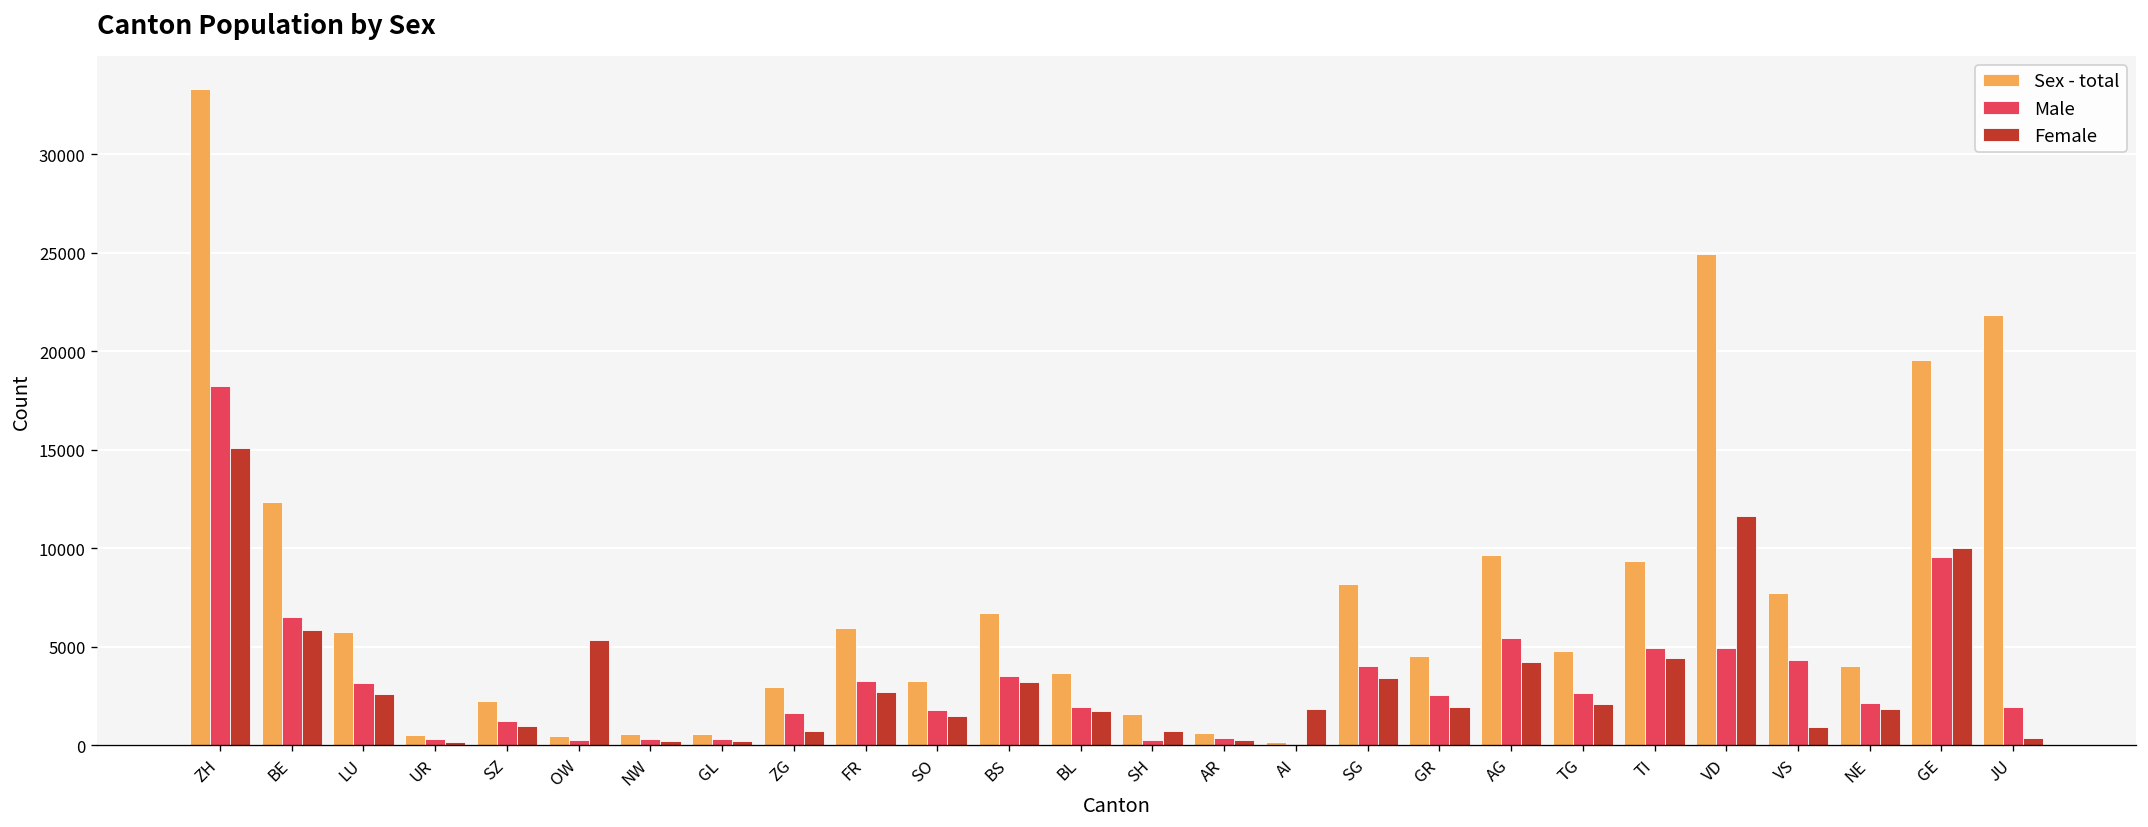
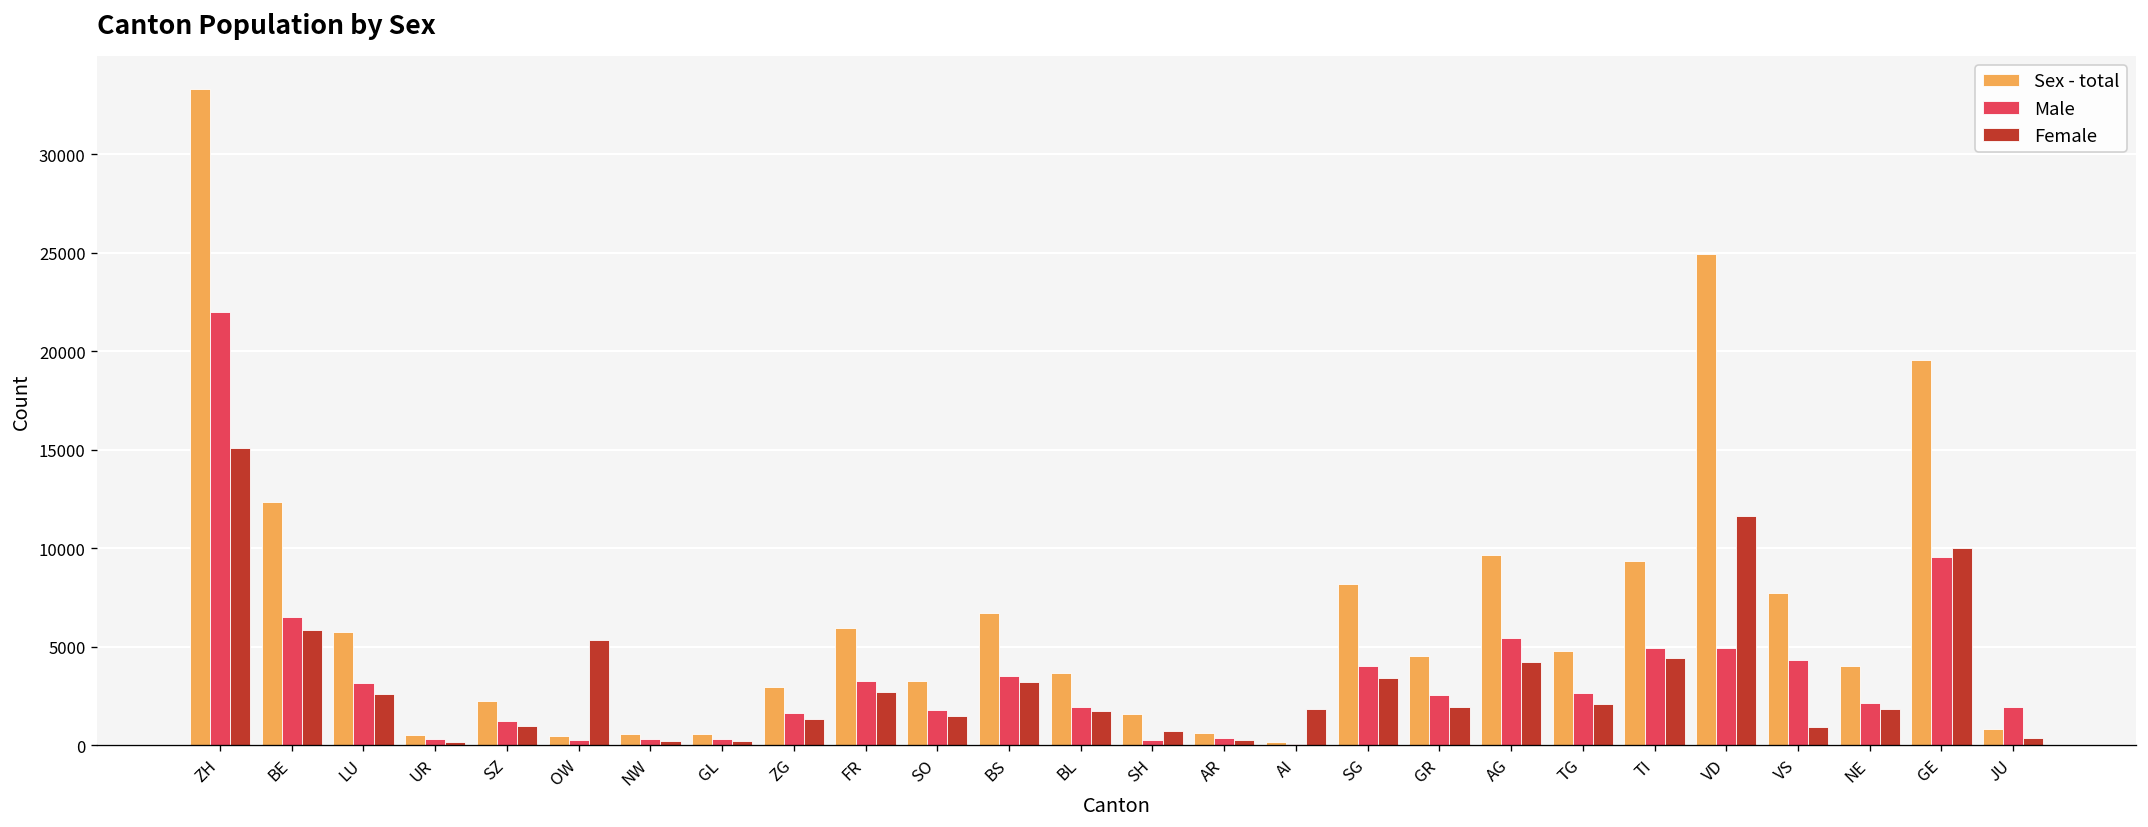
Male, ZH: 18300 -> 22000
Female, ZG: 700 -> 1300
Sex - total, JU: 21900 -> 800
